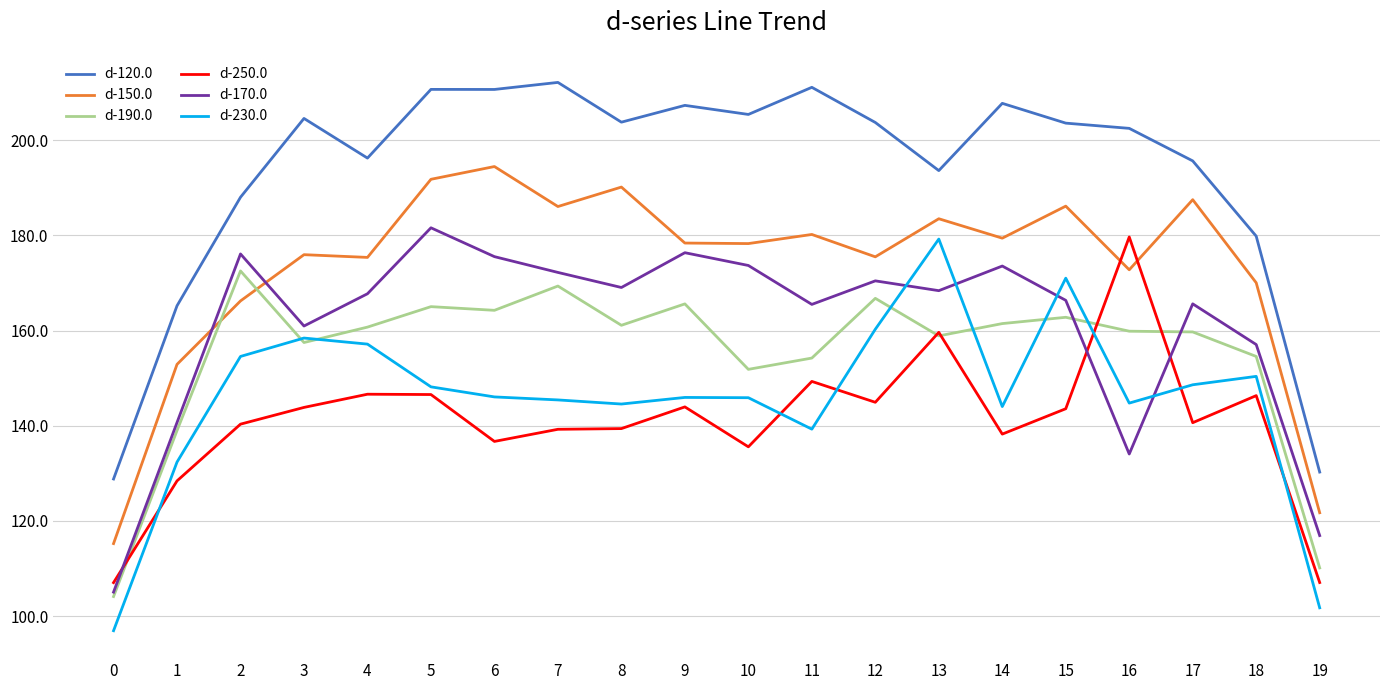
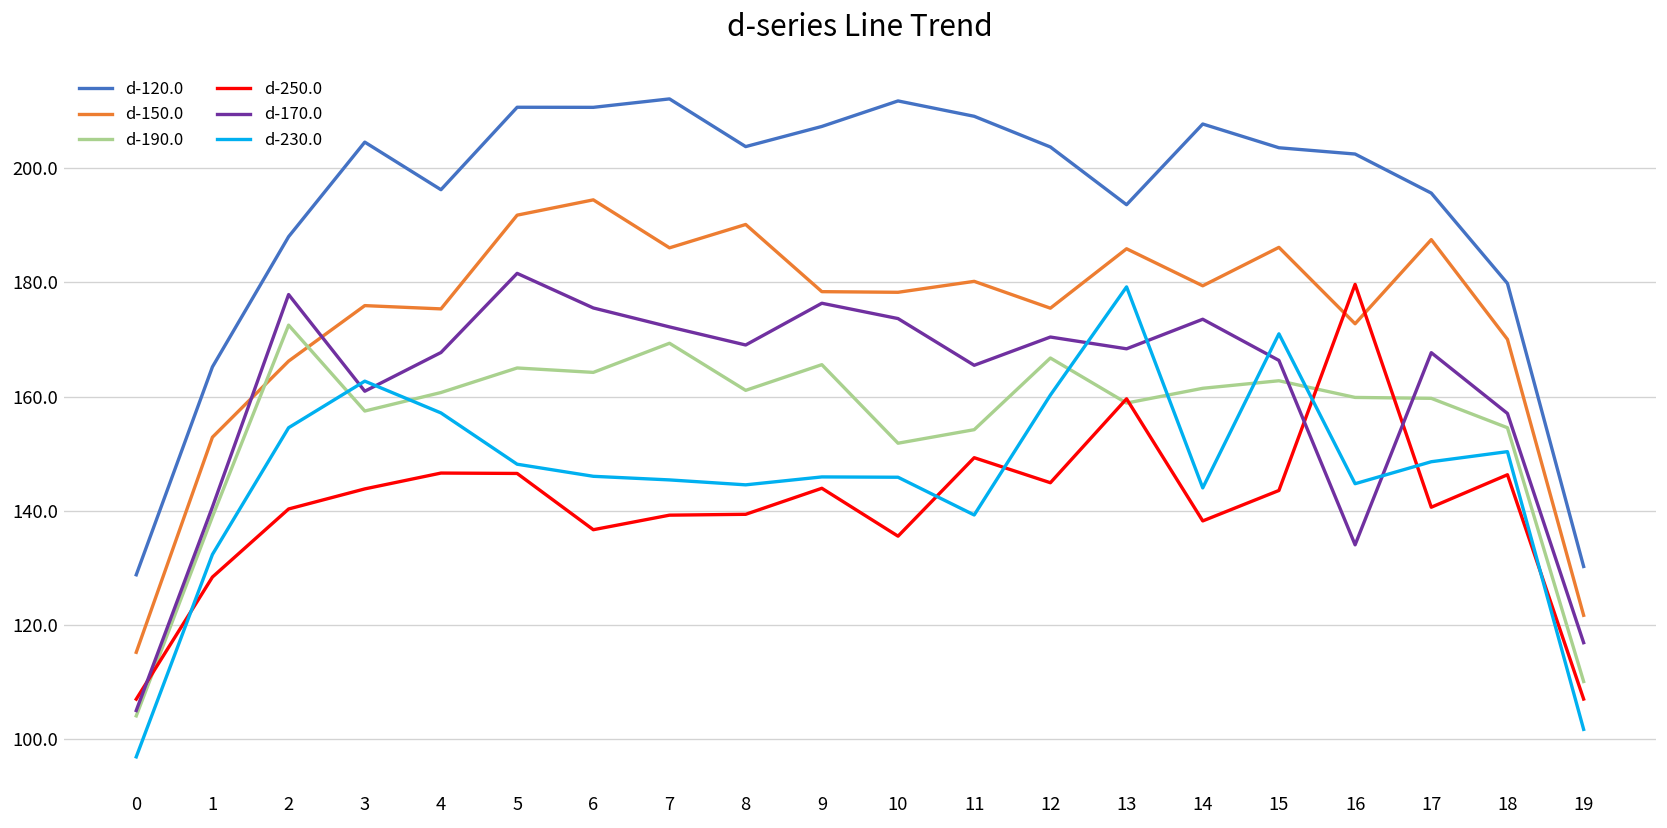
d-170.0, 2: 176 -> 178
d-230.0, 3: 158 -> 163
d-120.0, 10: 205 -> 212
d-120.0, 11: 211 -> 209
d-150.0, 13: 183 -> 186
d-170.0, 17: 166 -> 168
